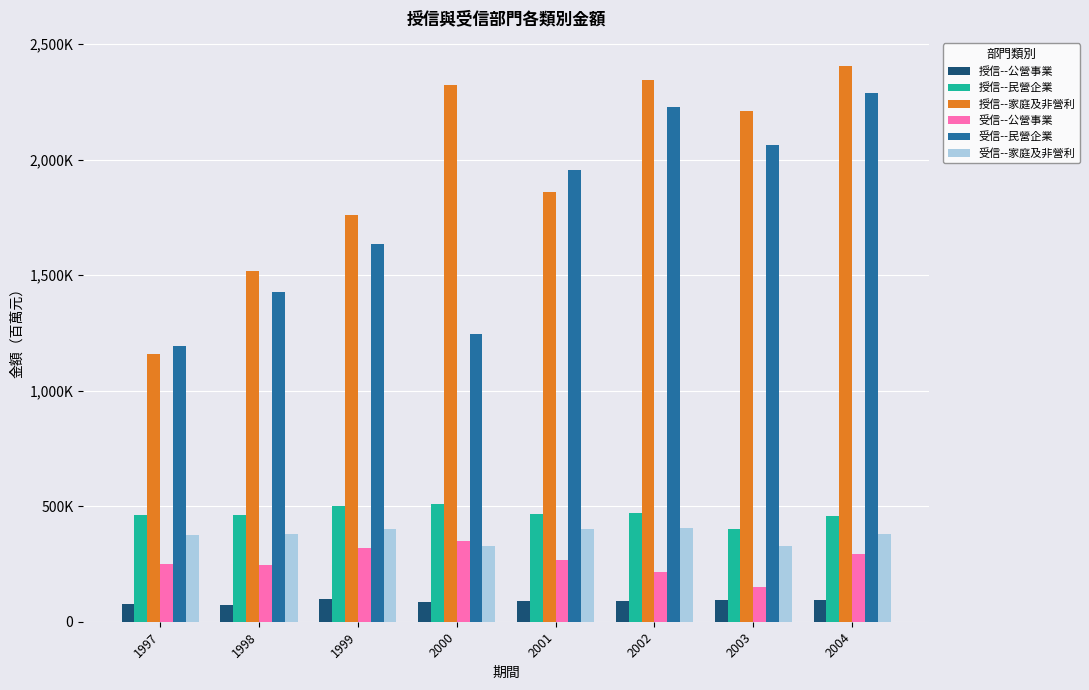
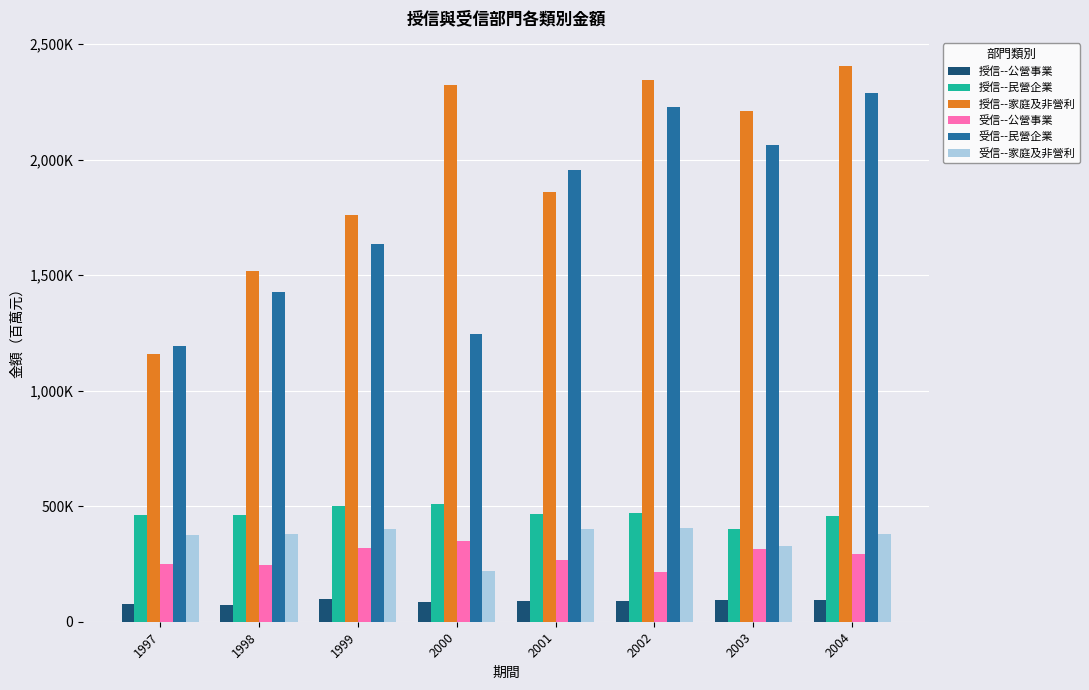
受信--家庭及非營利, 2000: 330,000 -> 220,000
受信--公營事業, 2003: 150,000 -> 310,000
